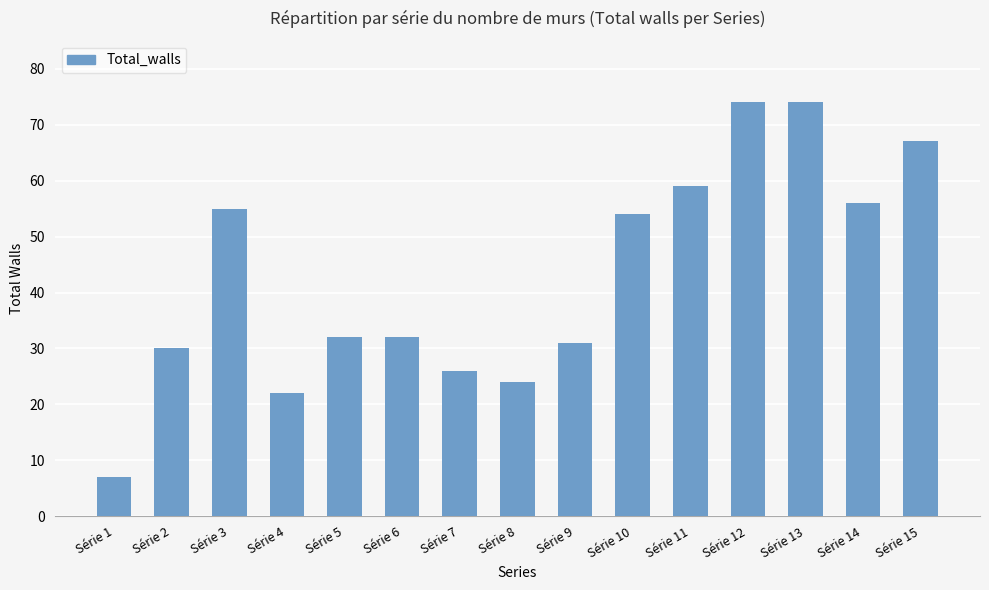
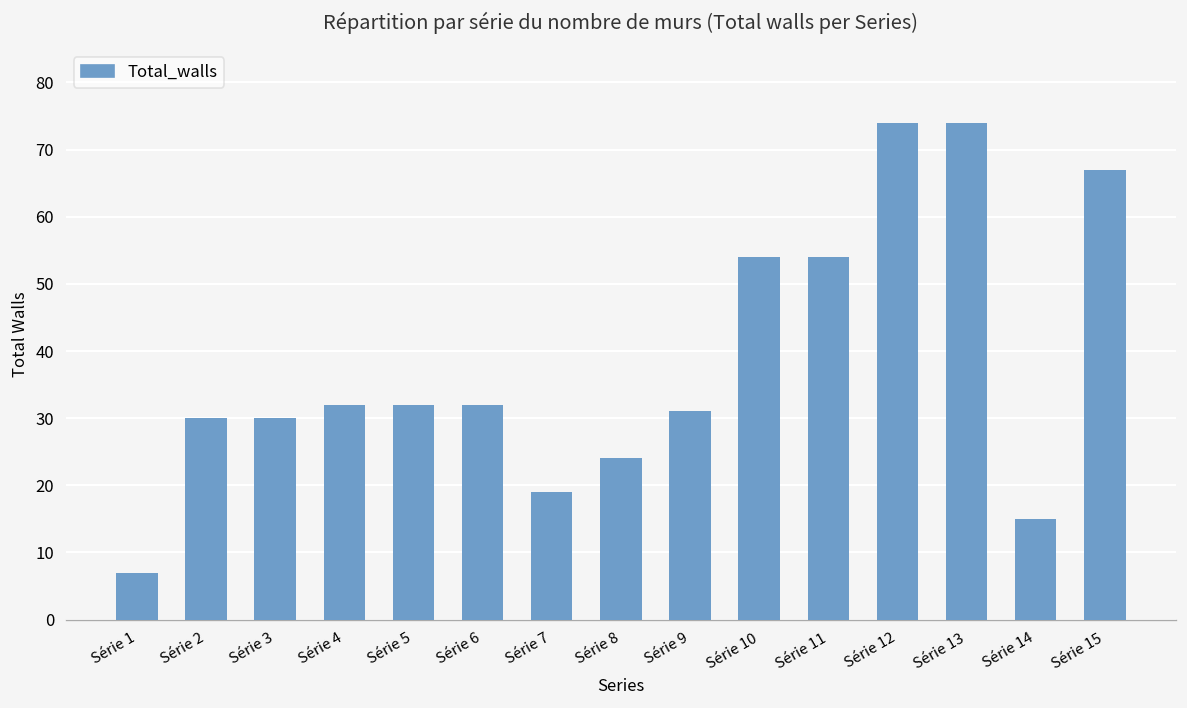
Série 3: 55 -> 30
Série 4: 22 -> 32
Série 7: 26 -> 19
Série 11: 59 -> 54
Série 14: 56 -> 15
